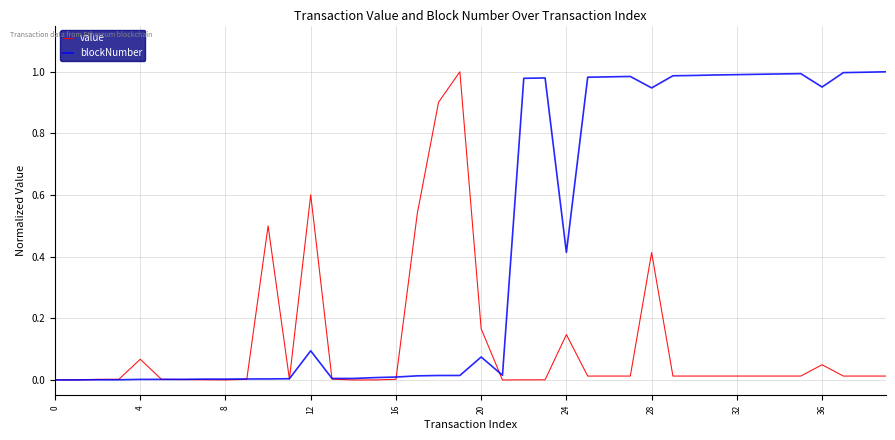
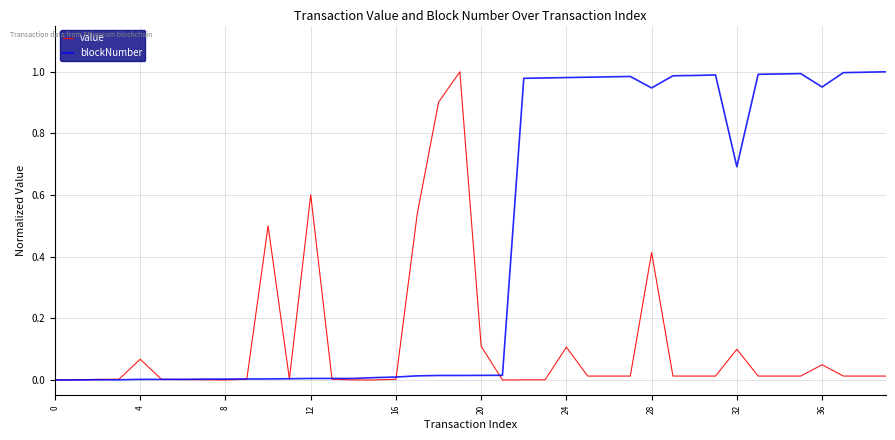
blockNumber, 12: 0.09 -> 0.00
value, 20: 0.17 -> 0.11
blockNumber, 20: 0.07 -> 0.01
value, 24: 0.15 -> 0.11
blockNumber, 24: 0.41 -> 0.98
value, 32: 0.01 -> 0.10
blockNumber, 32: 0.99 -> 0.69
